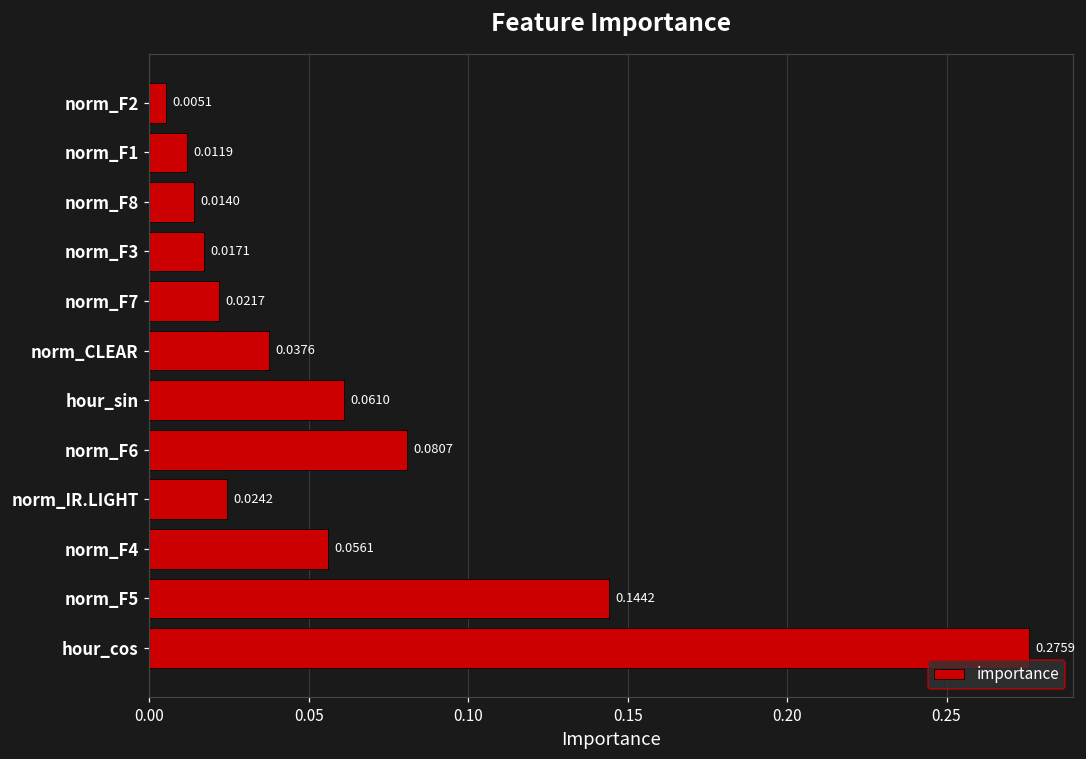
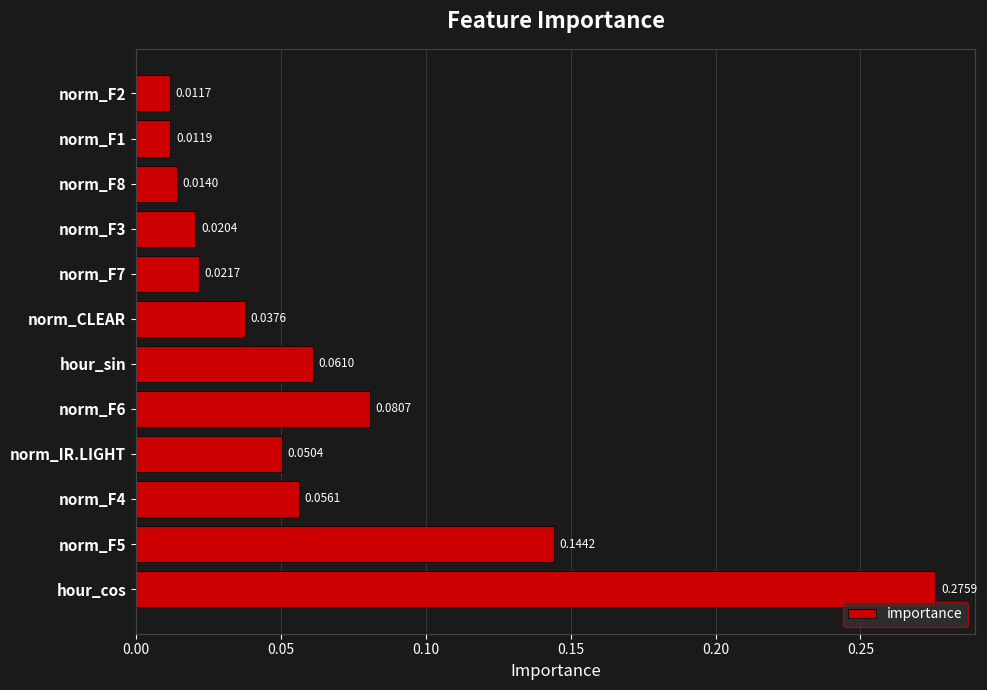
norm_F2: 0.0051 -> 0.0117
norm_F3: 0.0171 -> 0.0204
norm_IR.LIGHT: 0.0242 -> 0.0504
